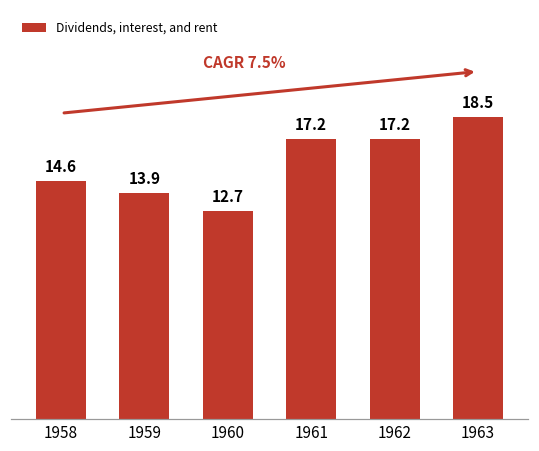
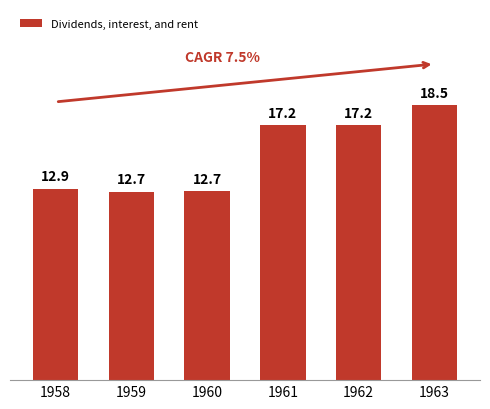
1958: 14.6 -> 12.9
1959: 13.9 -> 12.7
